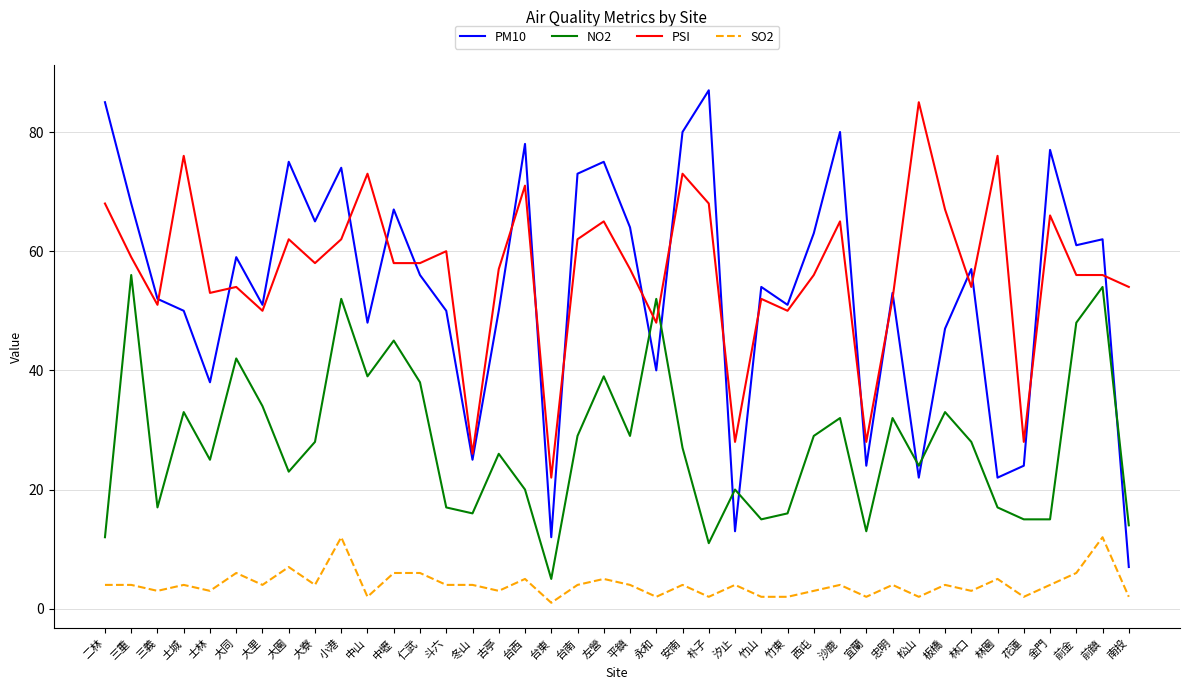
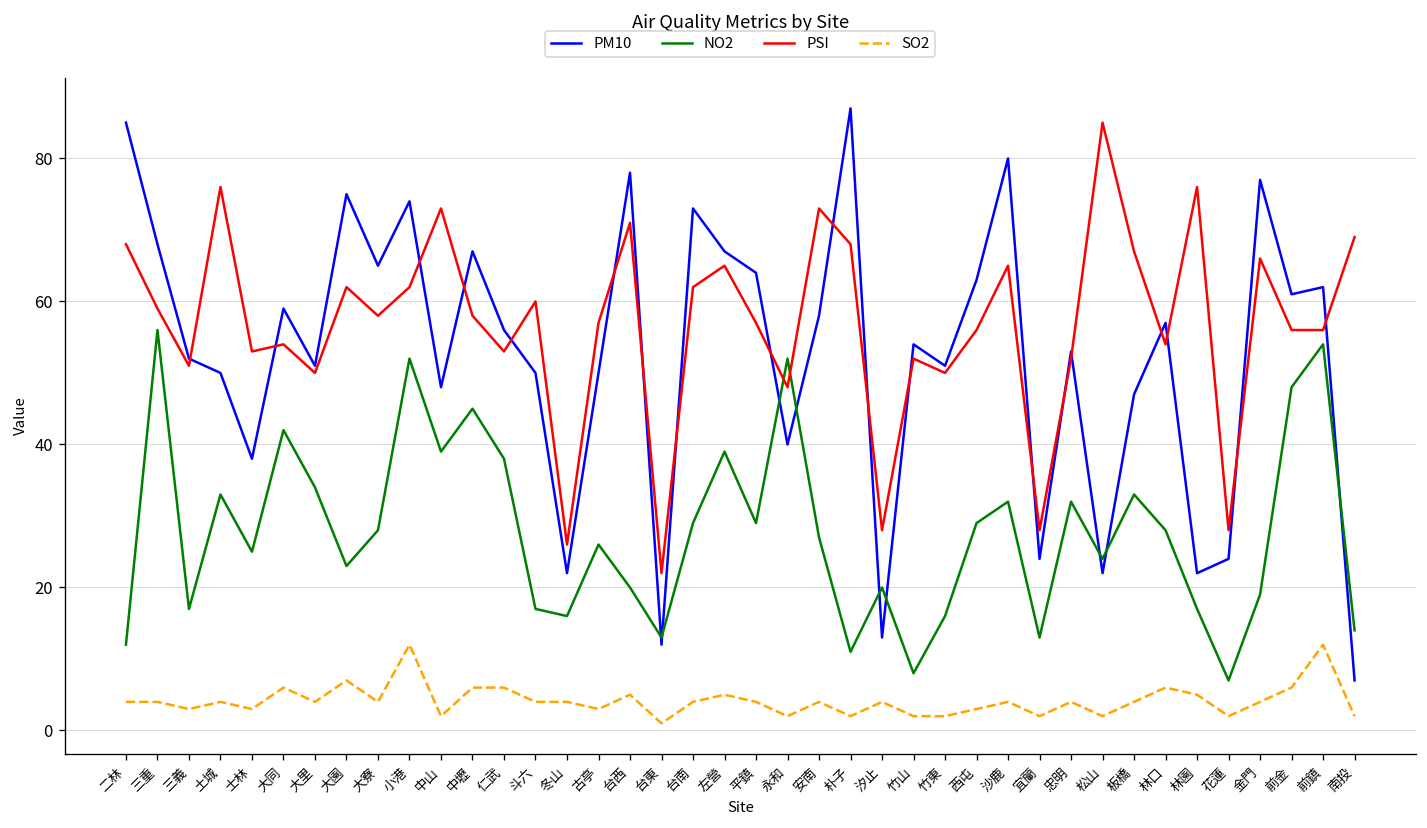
PSI, 仁武: 58 -> 53
PM10, 冬山: 25 -> 22
NO2, 台東: 5 -> 13
PM10, 左營: 75 -> 67
PM10, 安南: 80 -> 58
NO2, 竹山: 15 -> 8
SO2, 林口: 3 -> 6
NO2, 花蓮: 15 -> 7
NO2, 金門: 15 -> 19
PSI, 南投: 54 -> 69
